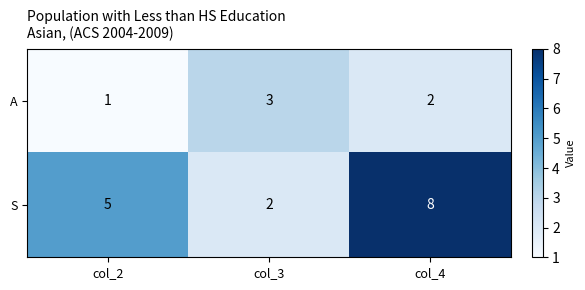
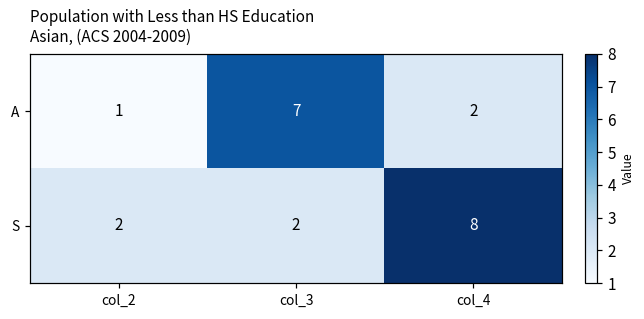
A, col_3: 3 -> 7
S, col_2: 5 -> 2
